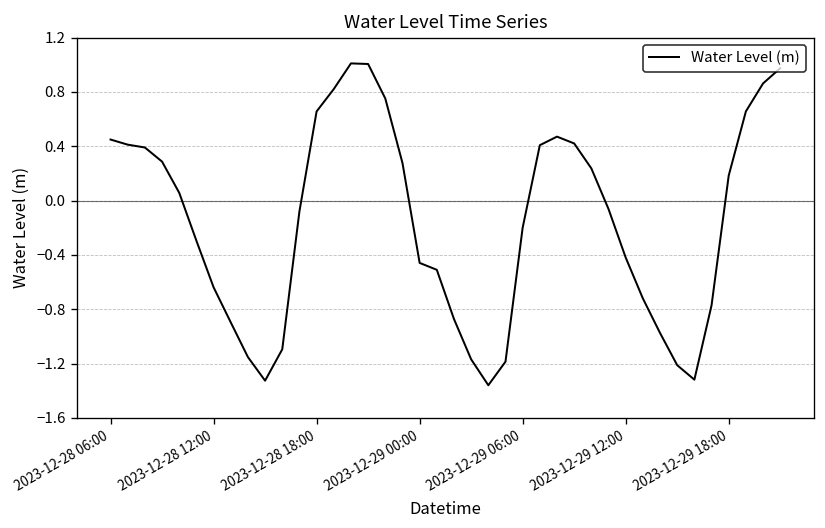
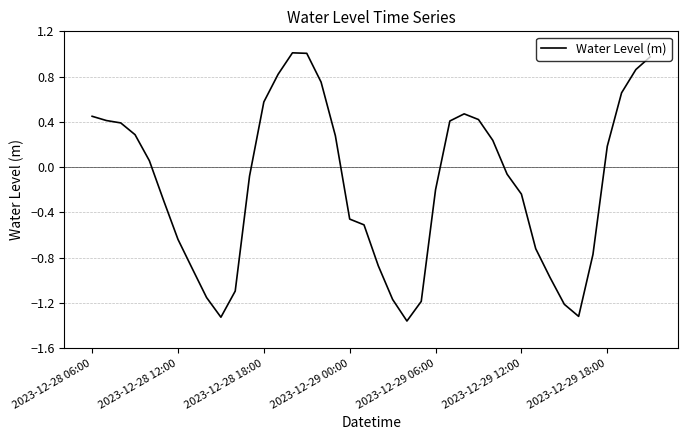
2023-12-28 18:00: 0.66 -> 0.58
2023-12-29 12:00: -0.42 -> -0.24
